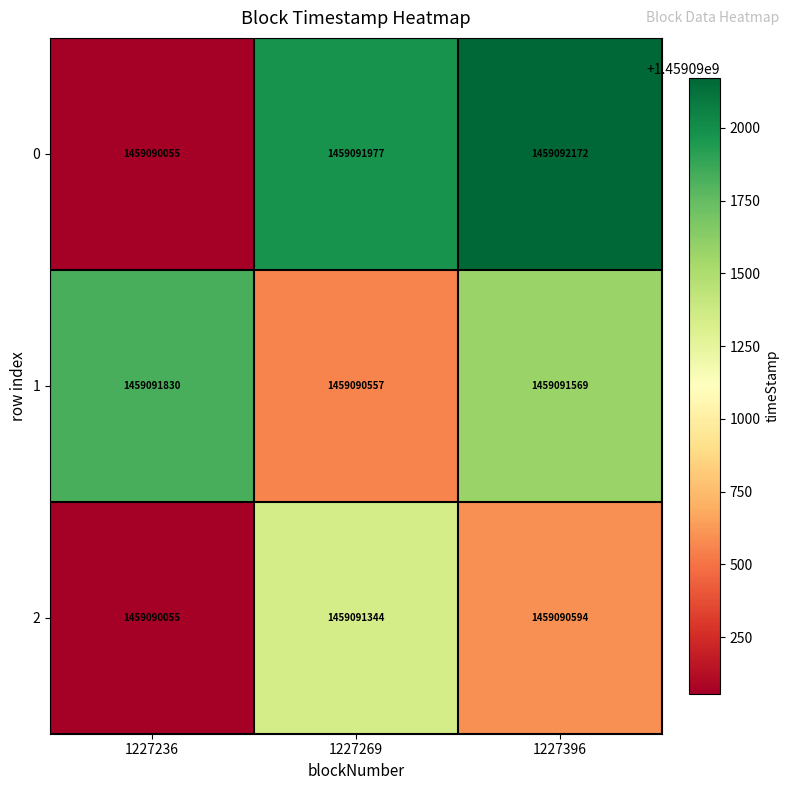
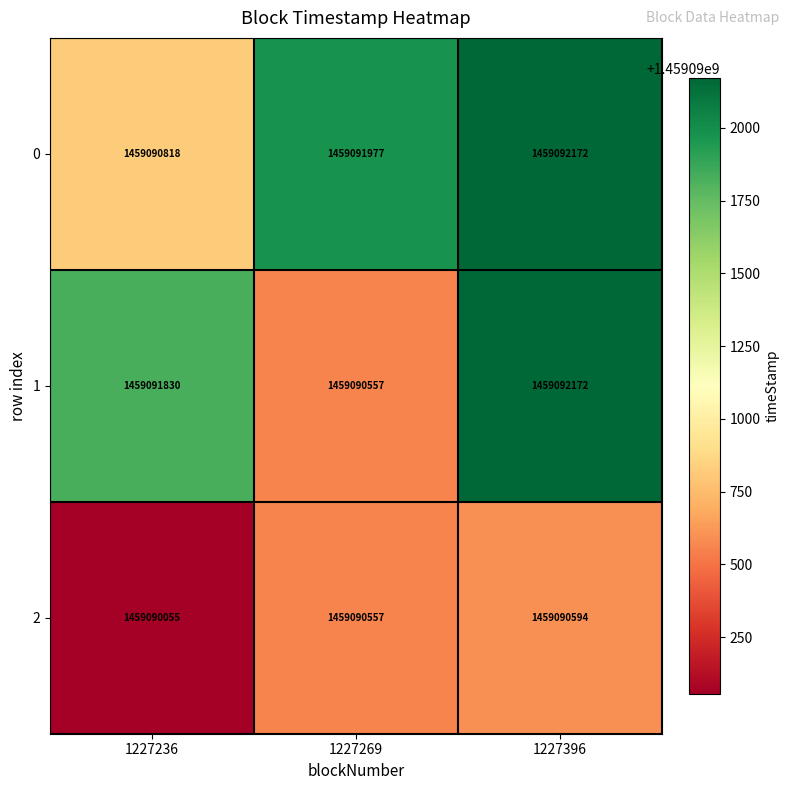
0, 1227236: 1459090055 -> 1459090818
1, 1227396: 1459091569 -> 1459092172
2, 1227269: 1459091344 -> 1459090557
